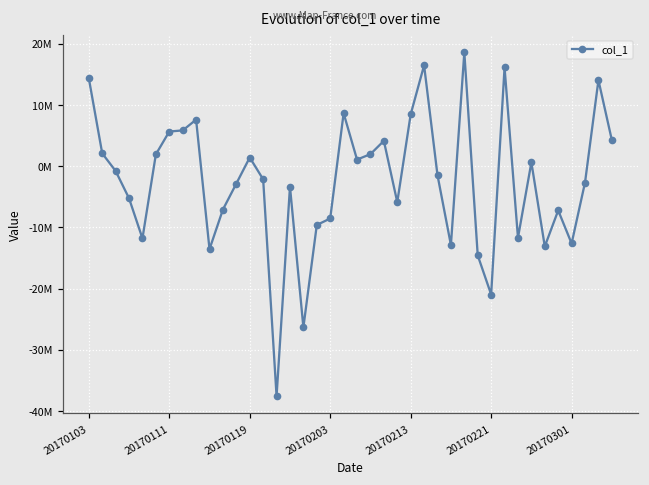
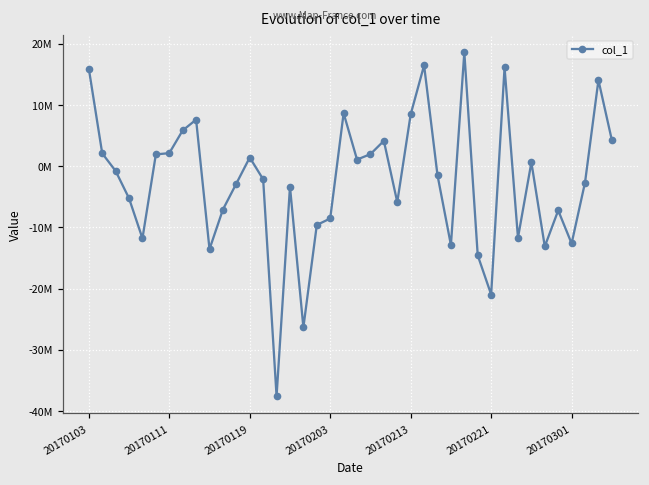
20170103: 14000000 -> 16000000
20170111: 6000000 -> 2000000
